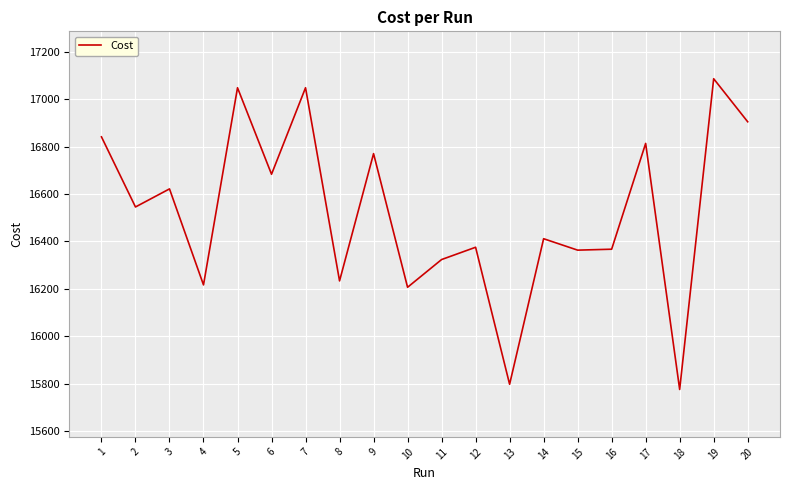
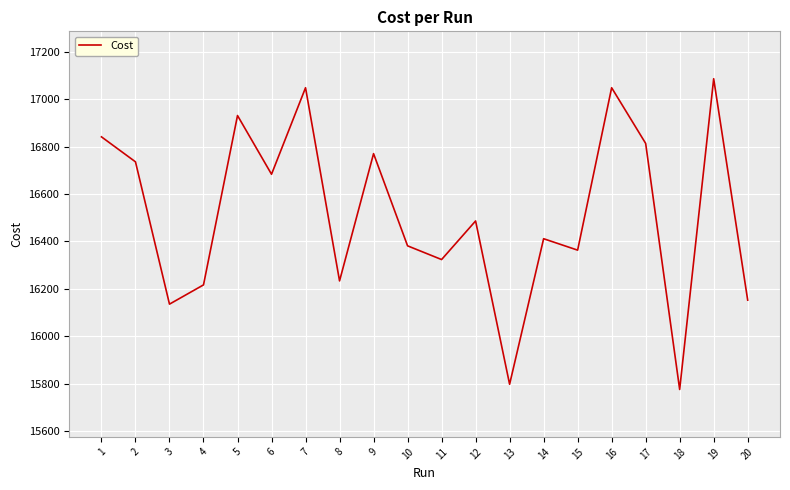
2: 16550 -> 16740
3: 16620 -> 16130
5: 17050 -> 16930
10: 16210 -> 16380
12: 16370 -> 16490
16: 16370 -> 17050
20: 16900 -> 16150
